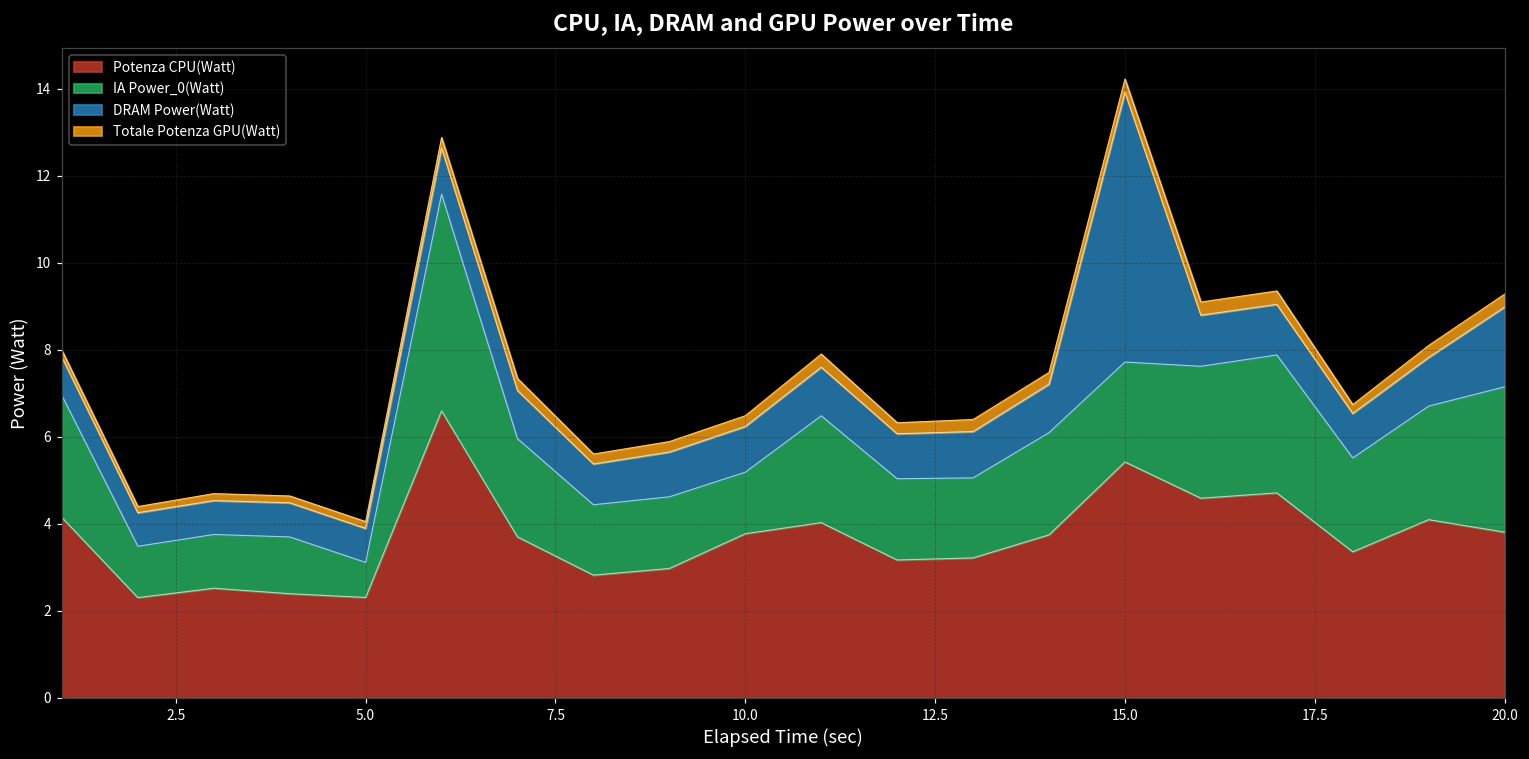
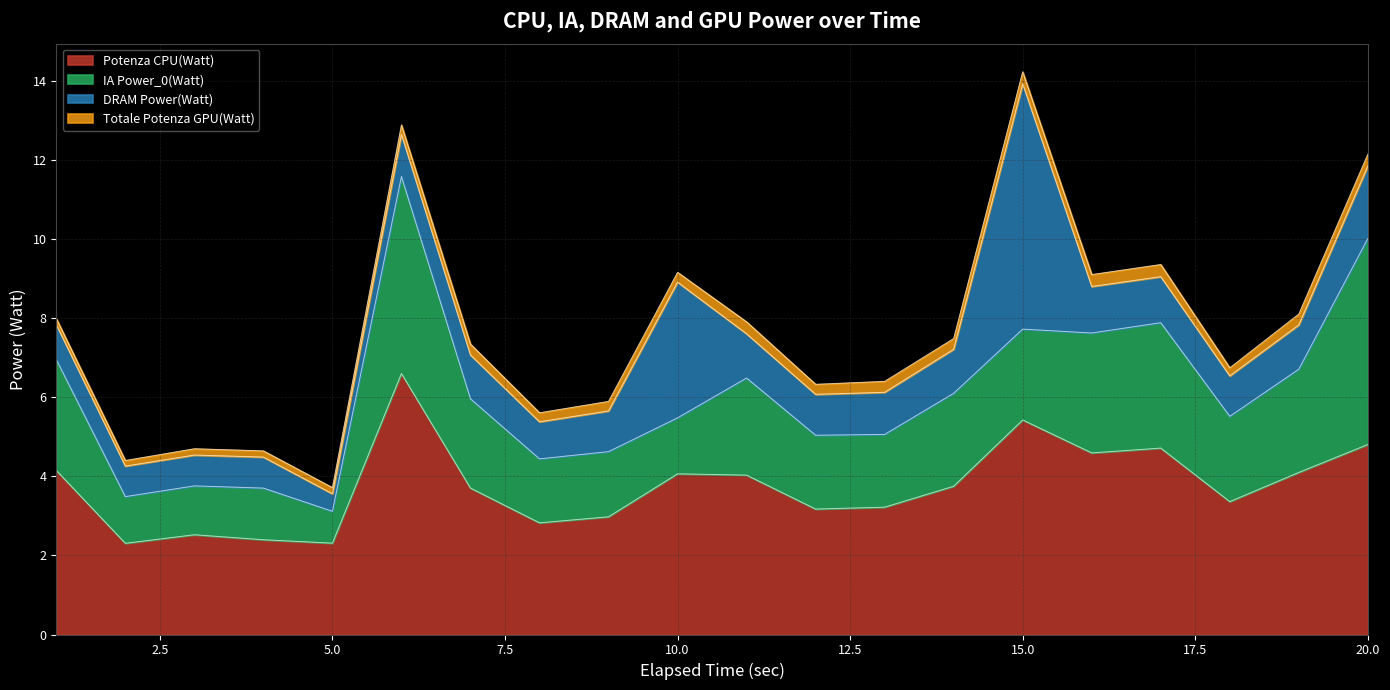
DRAM Power(Watt), 5.0: 0.8 -> 0.4
Potenza CPU(Watt), 10.0: 3.8 -> 4.1
DRAM Power(Watt), 10.0: 1.0 -> 3.4
Potenza CPU(Watt), 20.0: 3.8 -> 4.8
IA Power_0(Watt), 20.0: 3.3 -> 5.2
